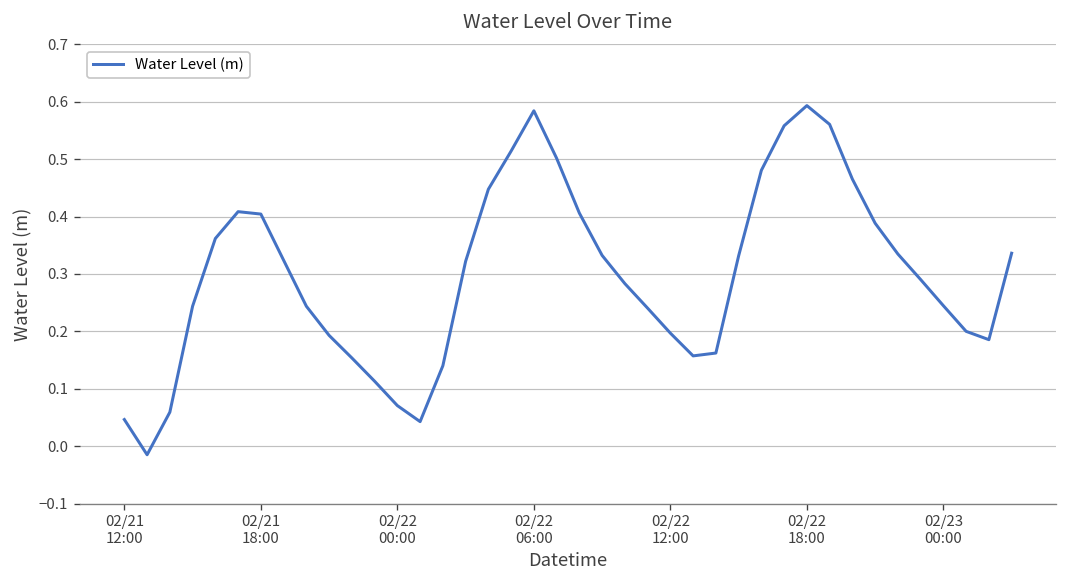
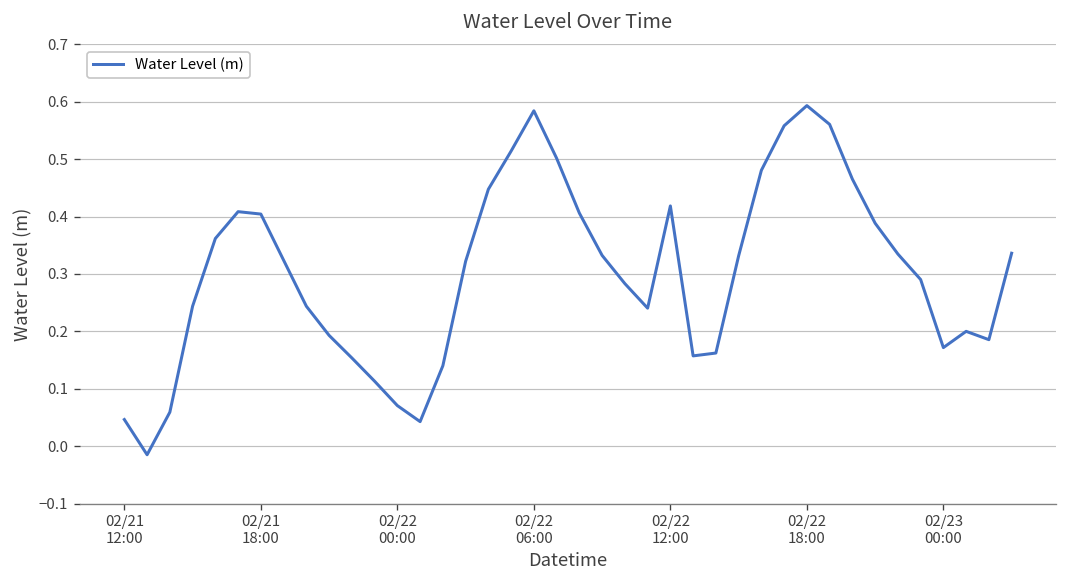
02/22 12:00: 0.20 -> 0.42
02/23 00:00: 0.24 -> 0.17
